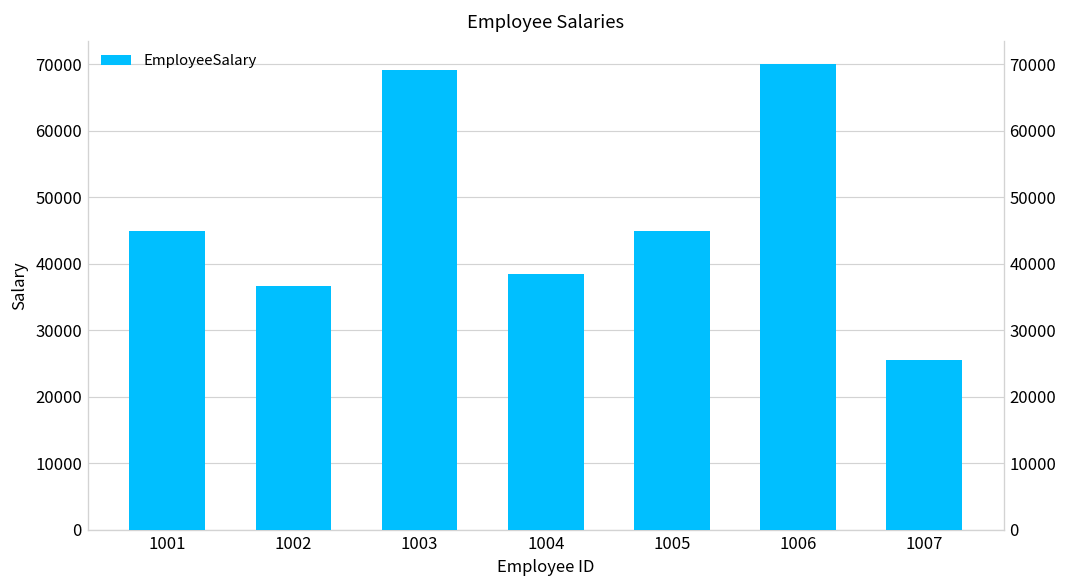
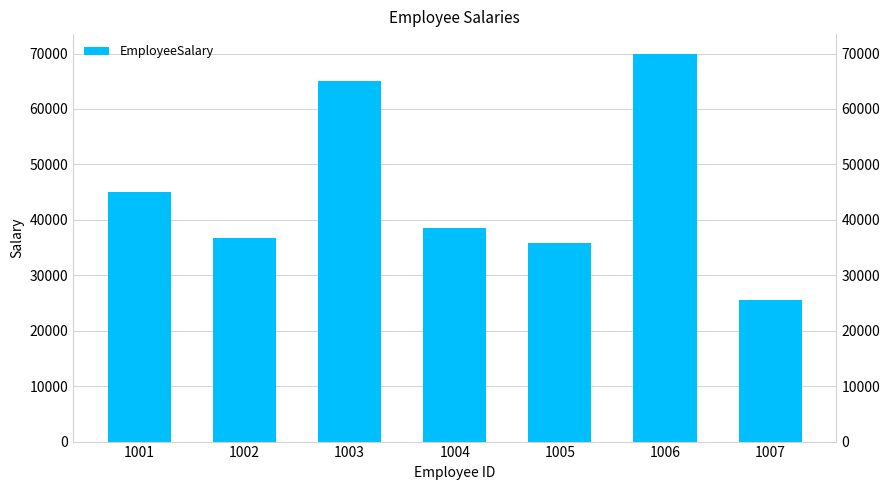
1003: 69000 -> 65000
1005: 45000 -> 36000
